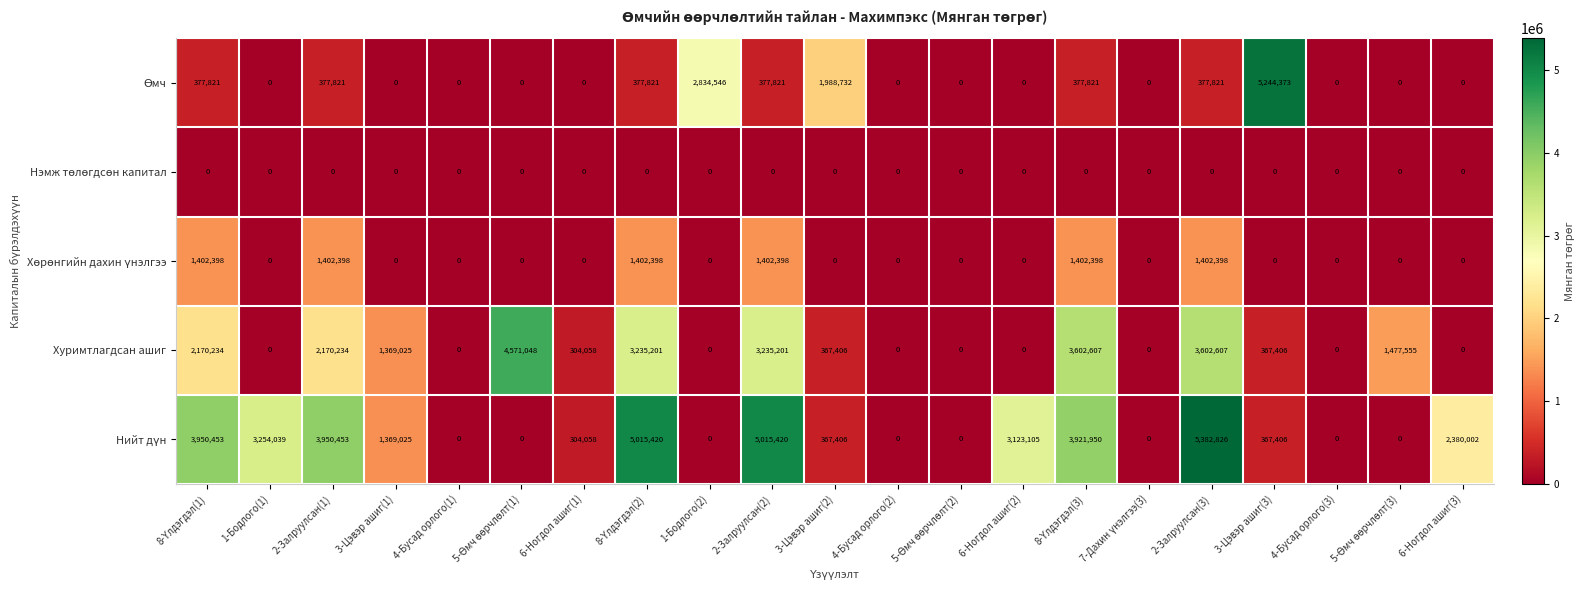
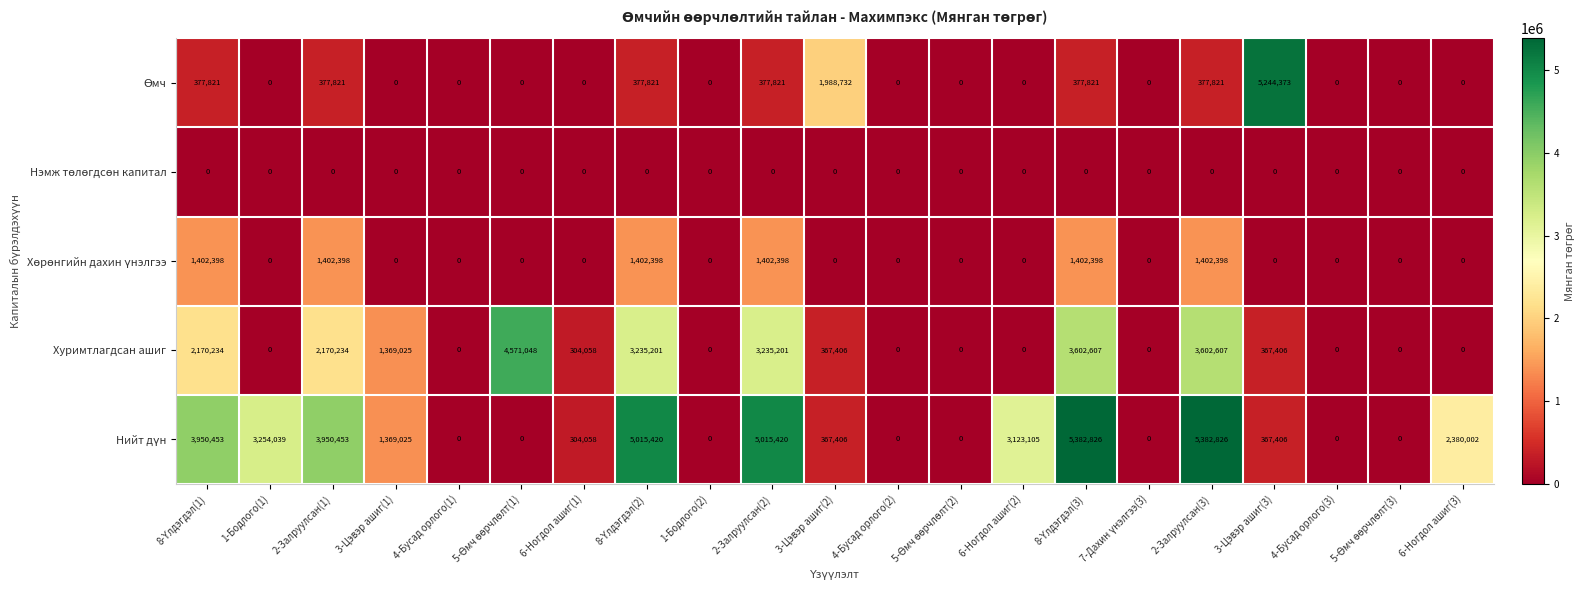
Өмч, 1-Бодлого(2): 2,834,546 -> 0
Хуримтлагдсан ашиг, 5-Өмч өөрчлөлт(3): 1,477,555 -> 0
Нийт дүн, 8-Үлдэгдэл(3): 3,921,950 -> 5,382,826
